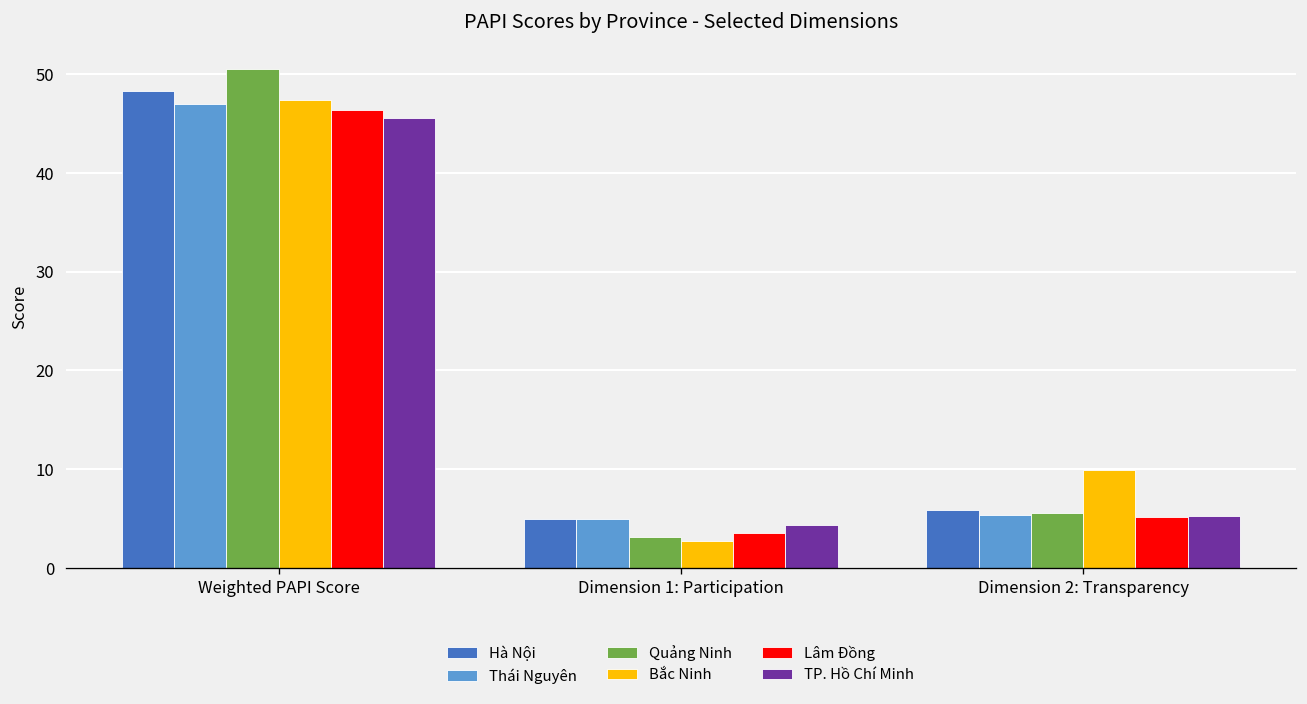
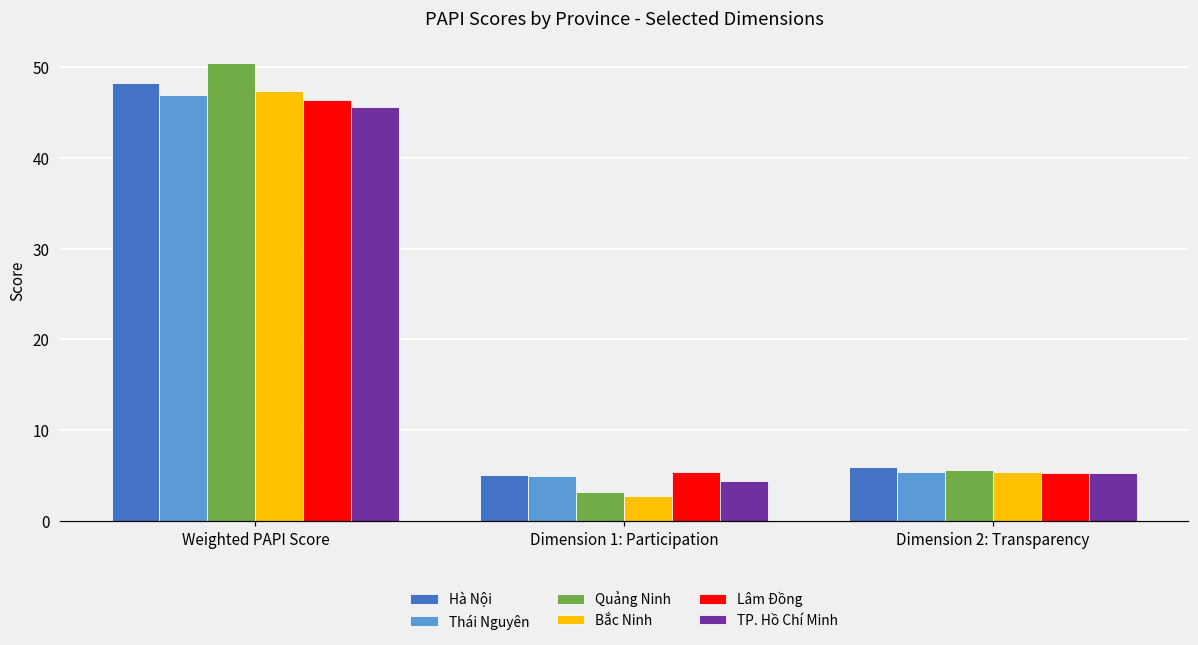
Lâm Đồng, Dimension 1: Participation: 4 -> 5
Bắc Ninh, Dimension 2: Transparency: 10 -> 5
